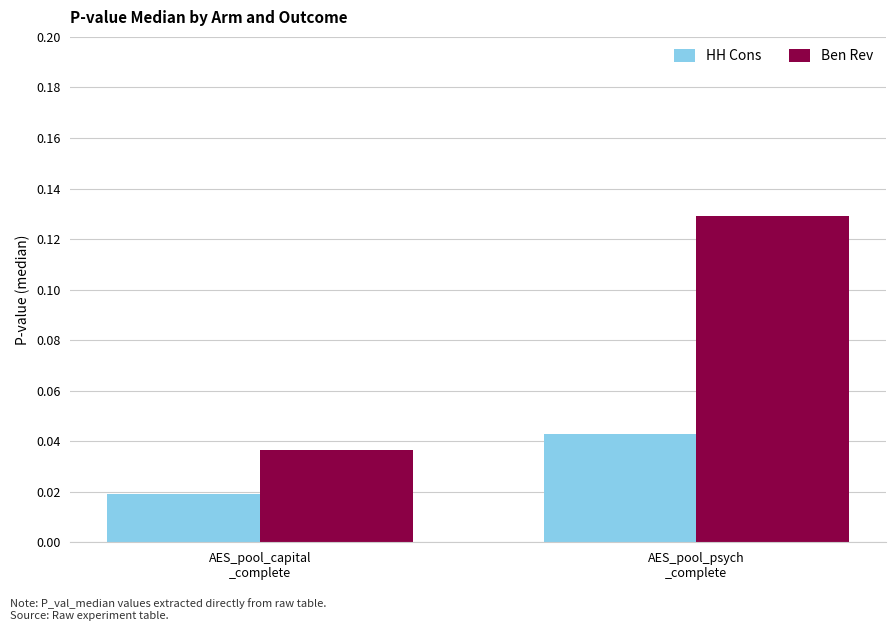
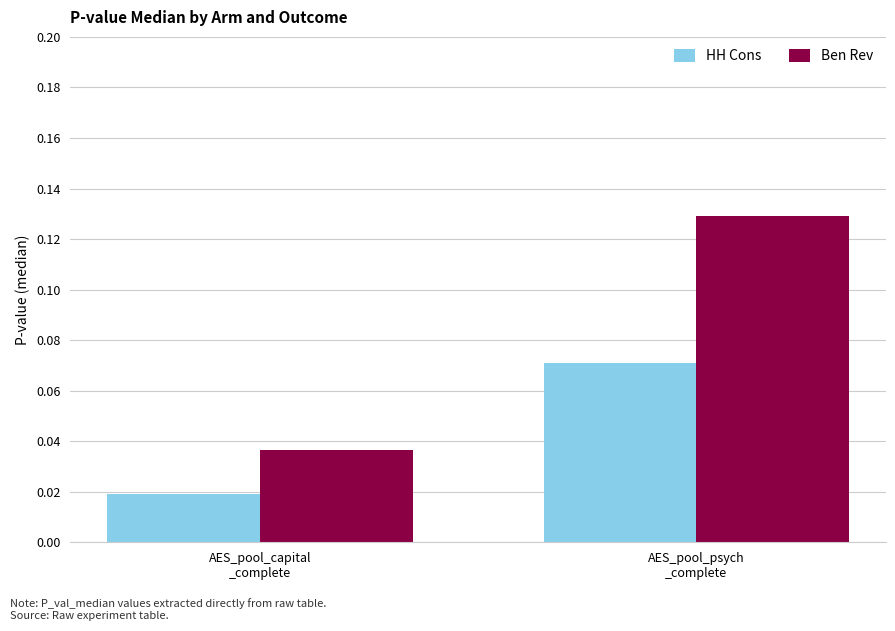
HH Cons, AES_pool_psych _complete: 0.043 -> 0.071
